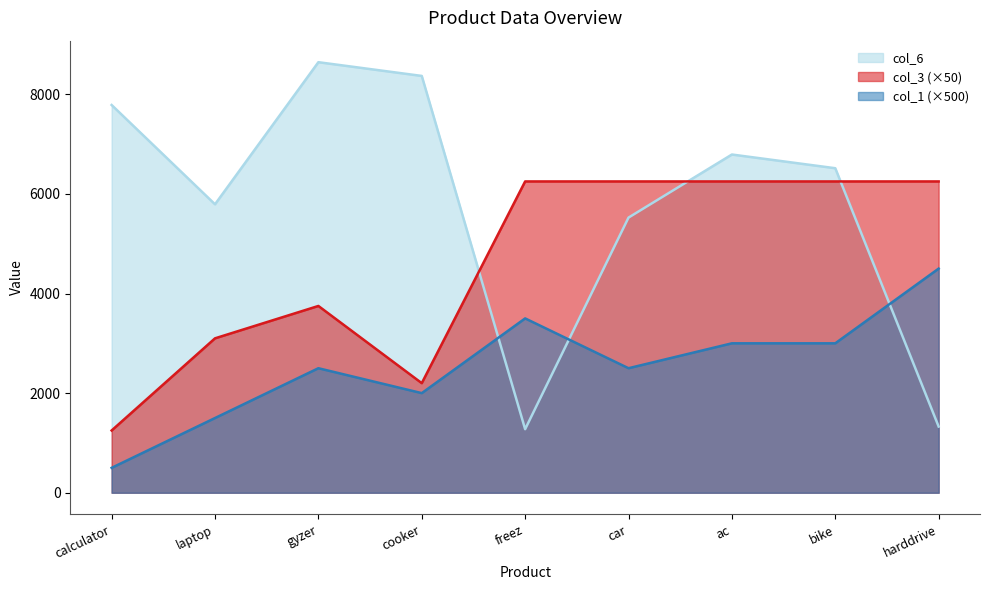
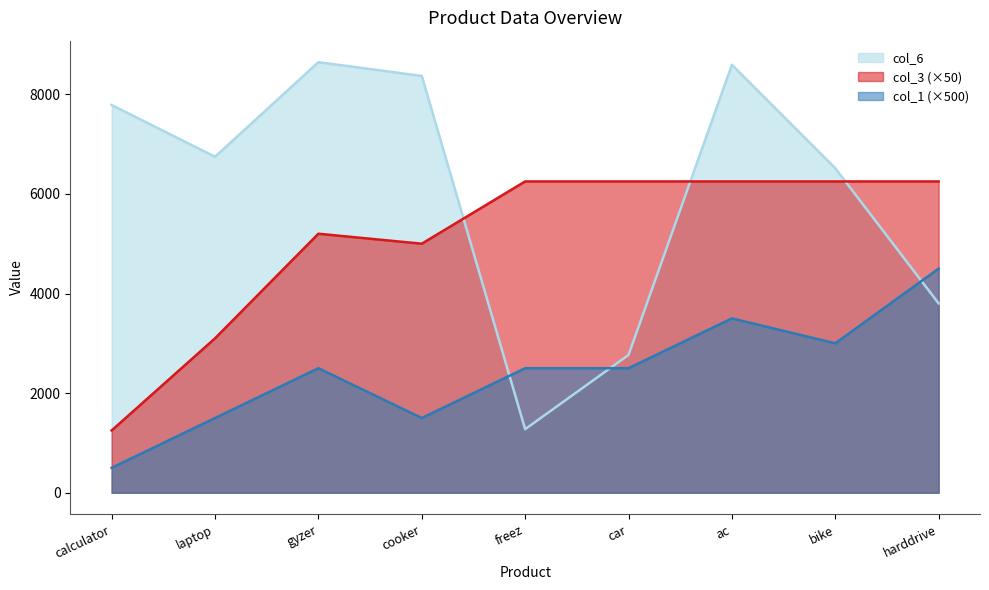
col_6, laptop: 5800 -> 6700
col_3 (×50), gyzer: 3800 -> 5200
col_3 (×50), cooker: 2200 -> 5000
col_1 (×500), cooker: 2000 -> 1500
col_1 (×500), freez: 3500 -> 2500
col_6, car: 5500 -> 2800
col_6, ac: 6800 -> 8600
col_1 (×500), ac: 3000 -> 3500
col_6, harddrive: 1300 -> 3800
